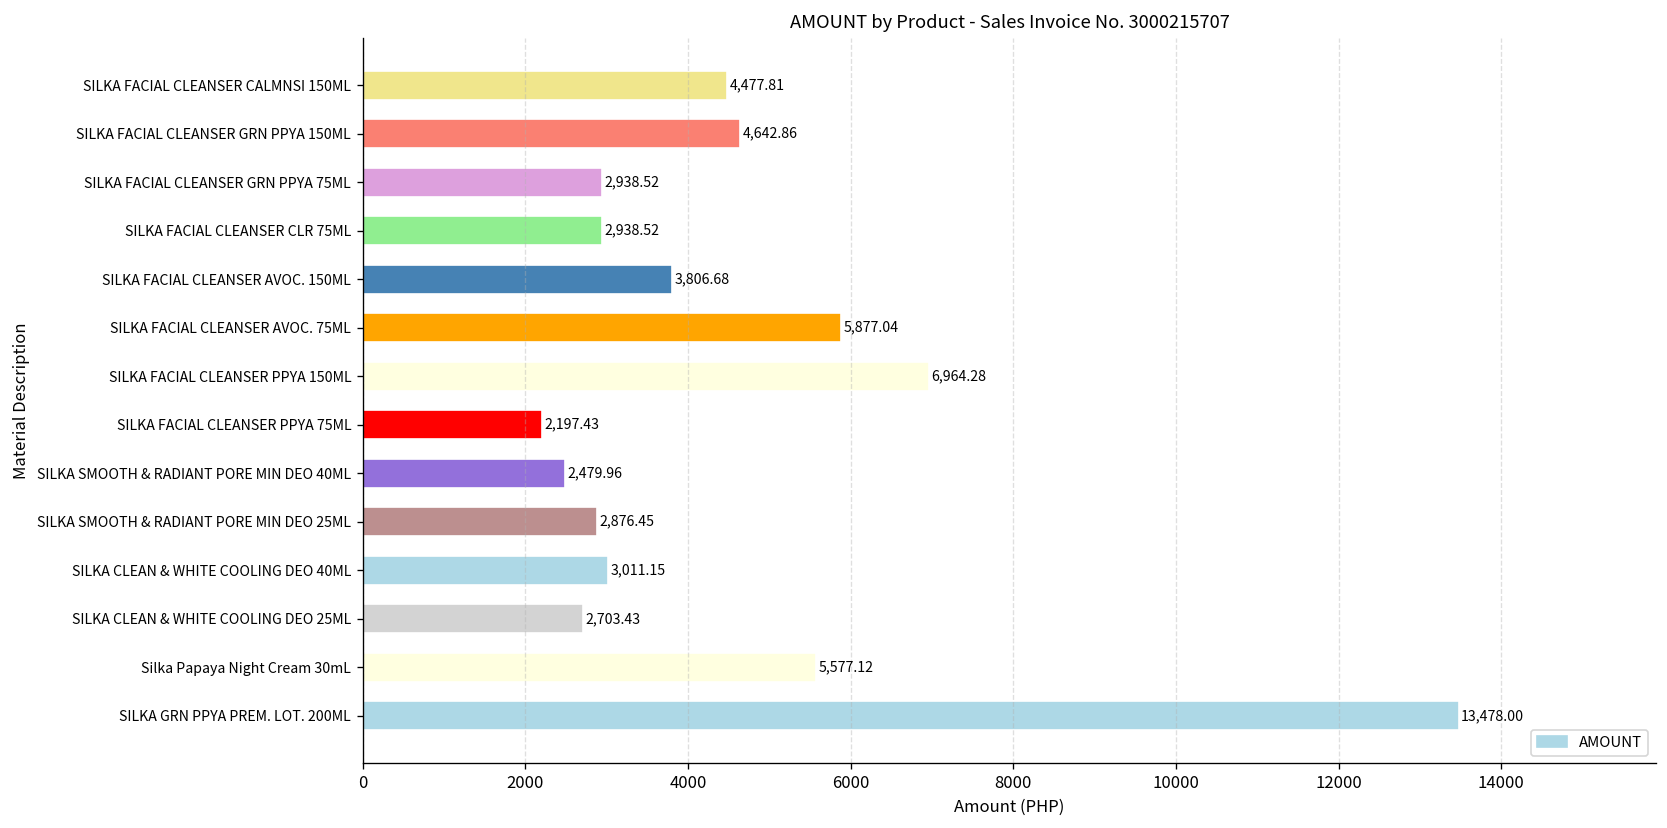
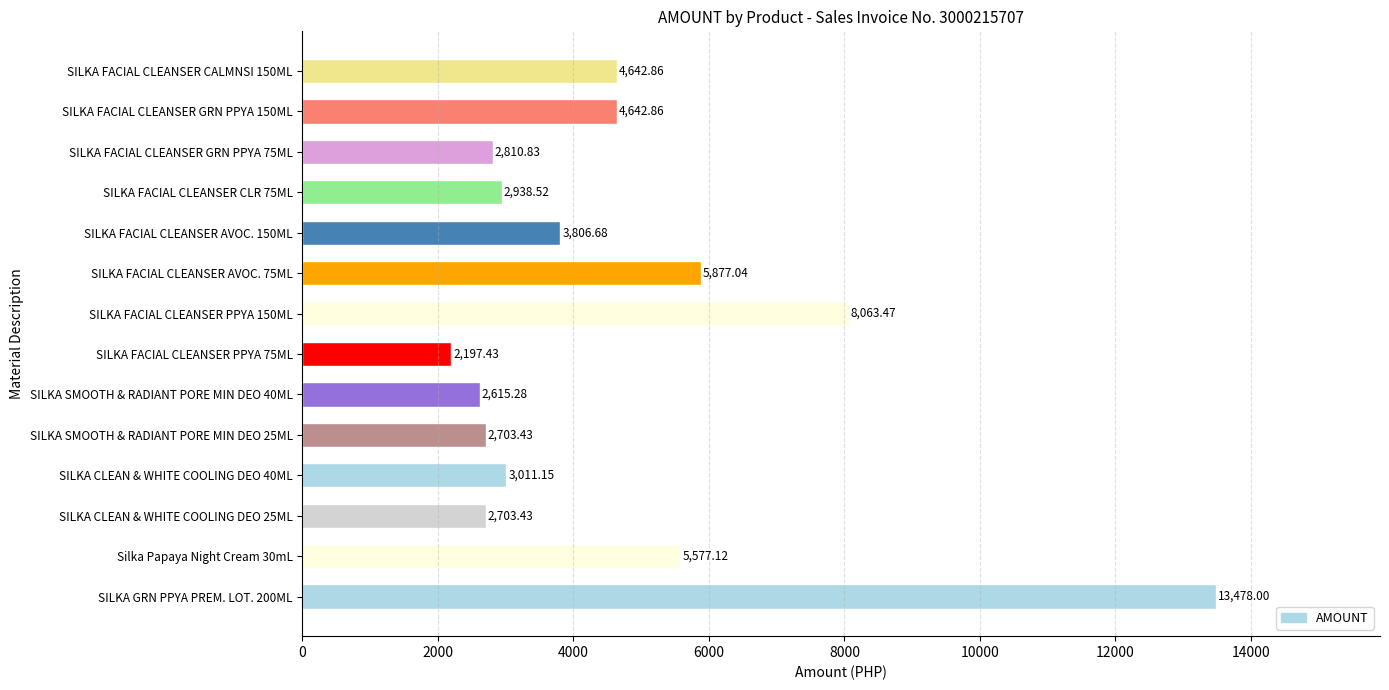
SILKA FACIAL CLEANSER CALMNSI 150ML: 4,477.81 -> 4,642.86
SILKA FACIAL CLEANSER GRN PPYA 75ML: 2,938.52 -> 2,810.83
SILKA FACIAL CLEANSER PPYA 150ML: 6,964.28 -> 8,063.47
SILKA SMOOTH & RADIANT PORE MIN DEO 40ML: 2,479.96 -> 2,615.28
SILKA SMOOTH & RADIANT PORE MIN DEO 25ML: 2,876.45 -> 2,703.43
